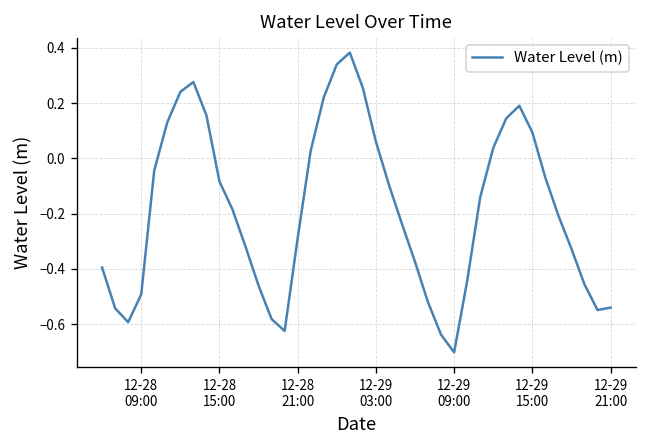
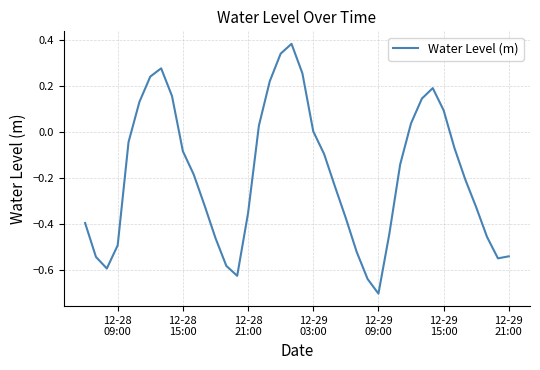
12-28 21:00: -0.29 -> -0.35
12-29 03:00: 0.06 -> 0.00
